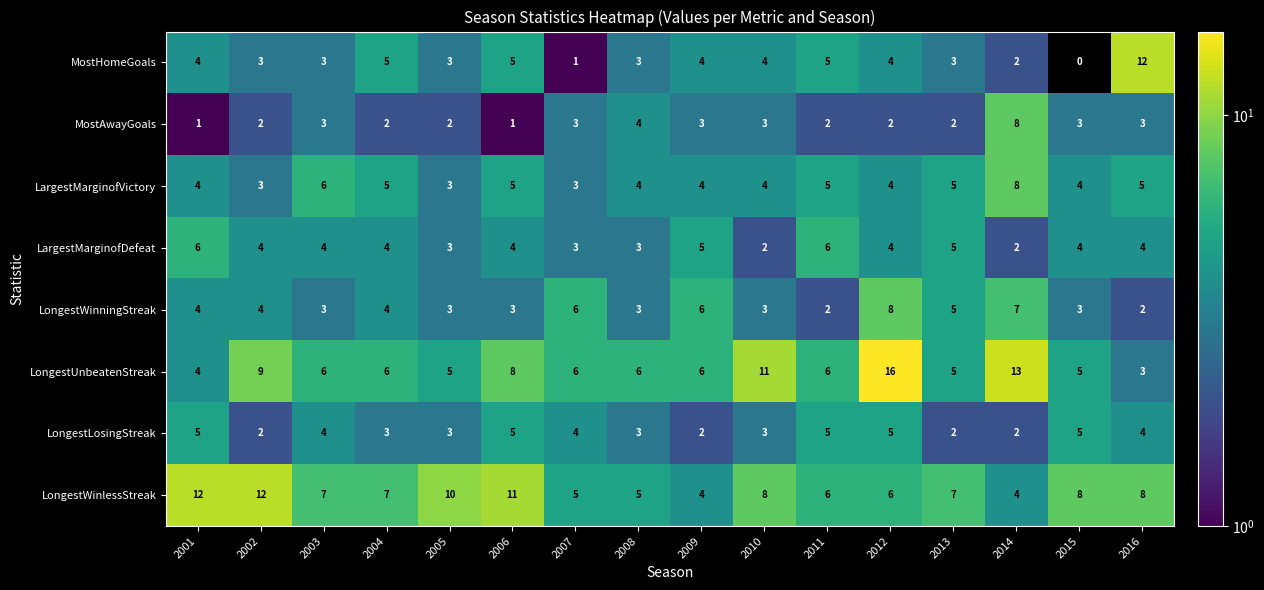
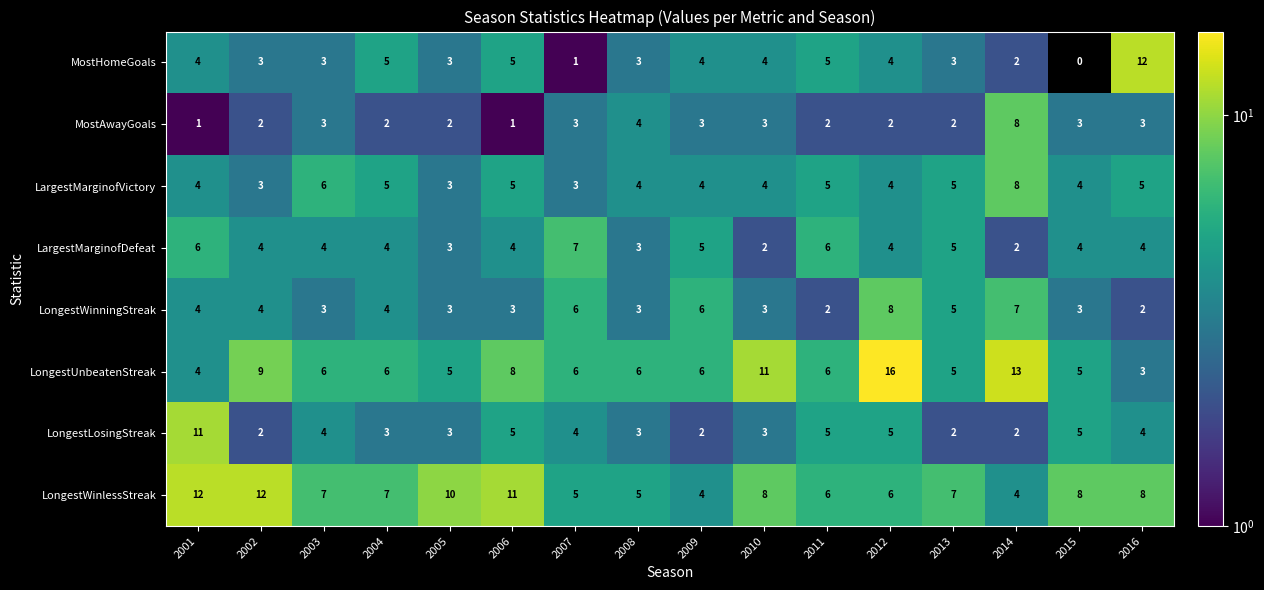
LargestMarginofDefeat, 2007: 3 -> 7
LongestLosingStreak, 2001: 5 -> 11
